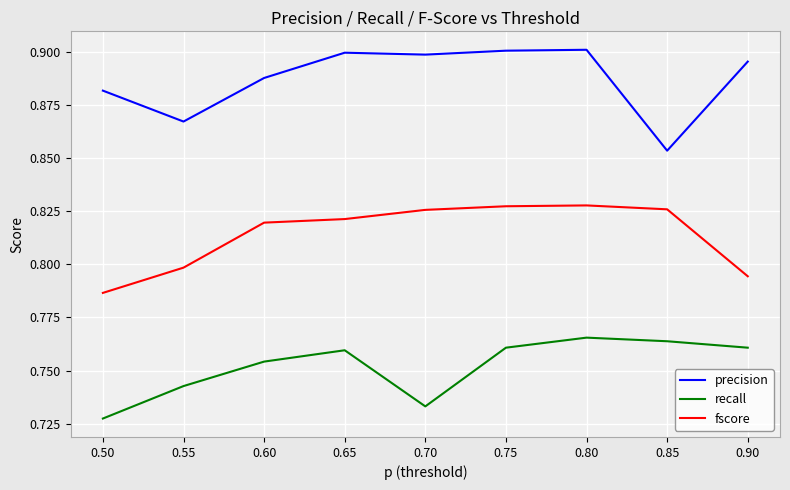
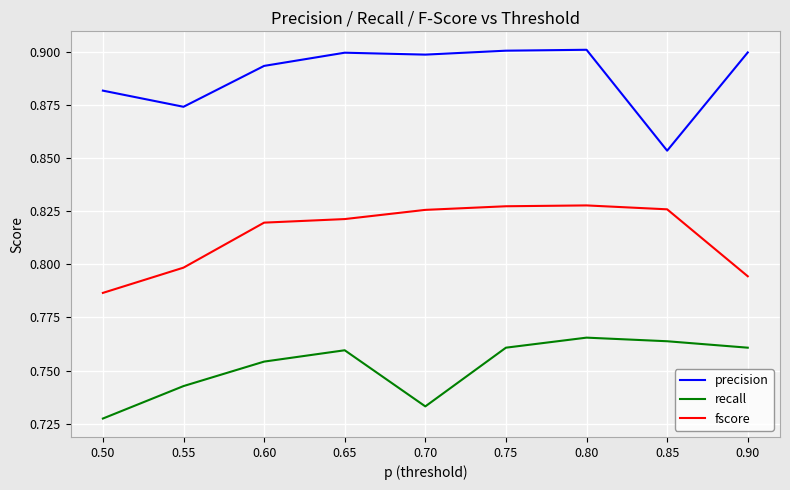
precision, 0.55: 0.867 -> 0.874
precision, 0.60: 0.888 -> 0.894
precision, 0.90: 0.896 -> 0.900
